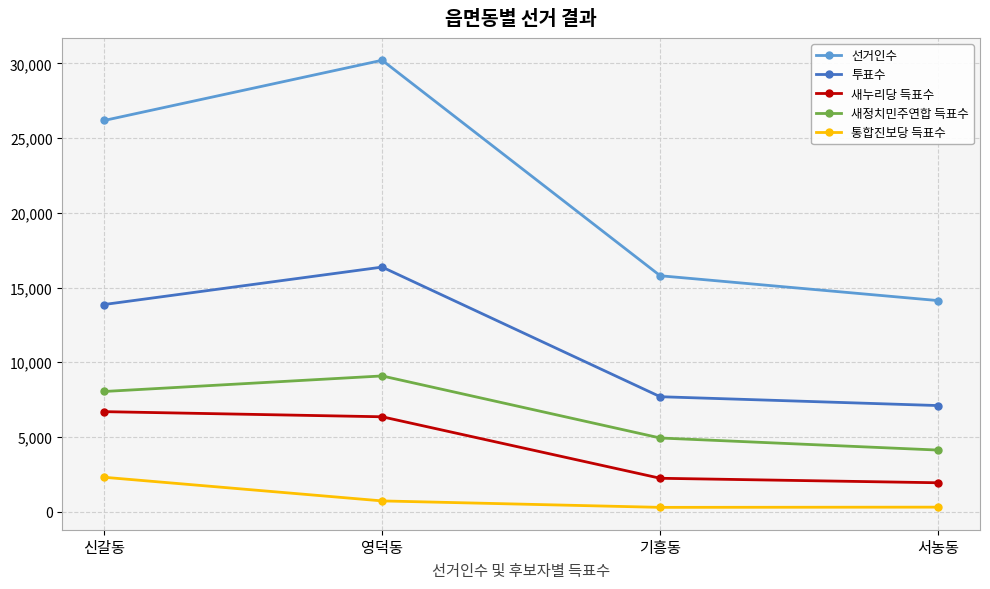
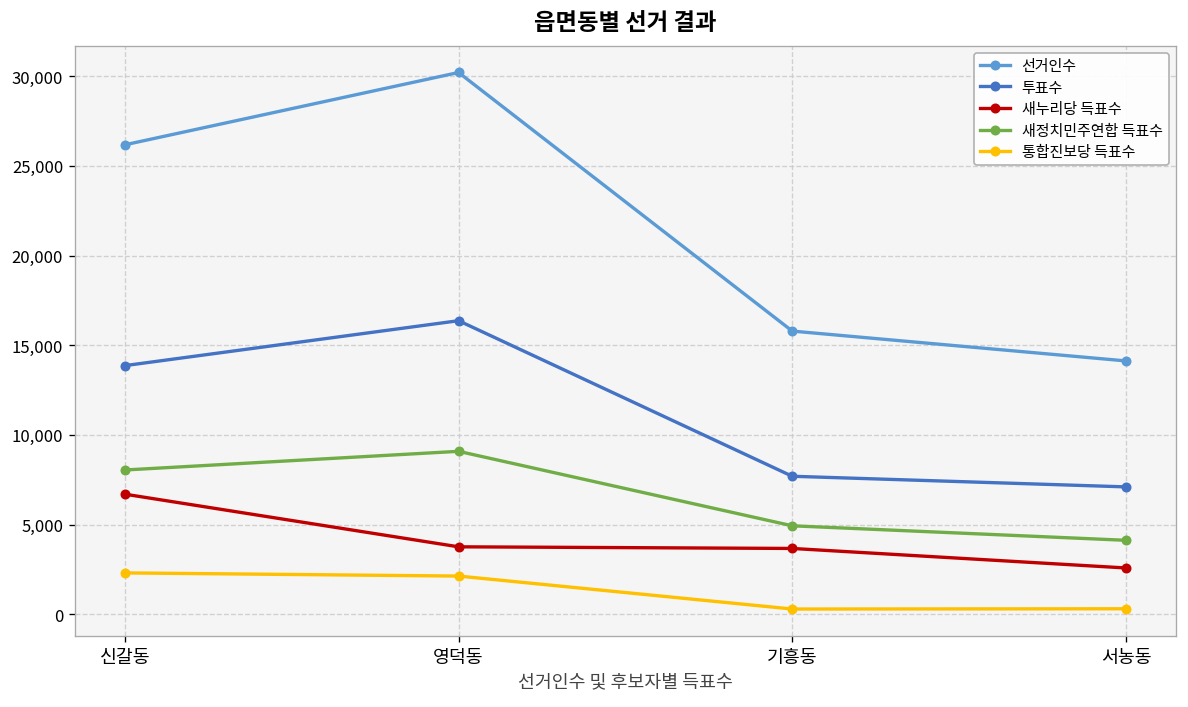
새누리당 득표수, 영덕동: 6,400 -> 3,800
통합진보당 득표수, 영덕동: 700 -> 2,100
새누리당 득표수, 기흥동: 2,200 -> 3,700
새누리당 득표수, 서농동: 1,900 -> 2,600
